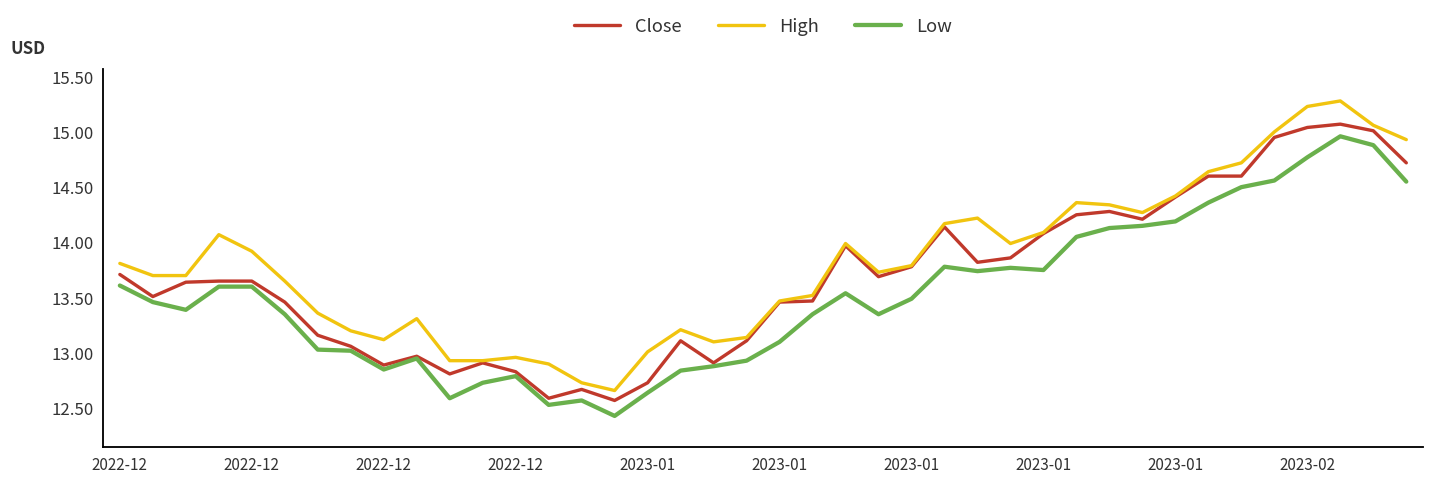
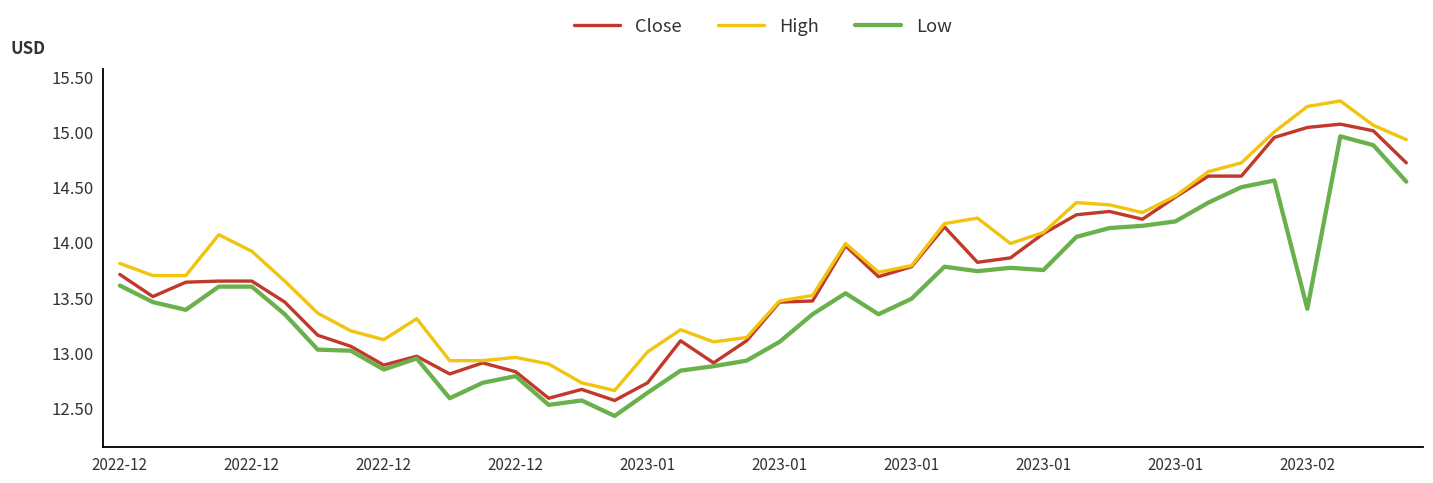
Low, 2023-02: 14.77 -> 13.40
